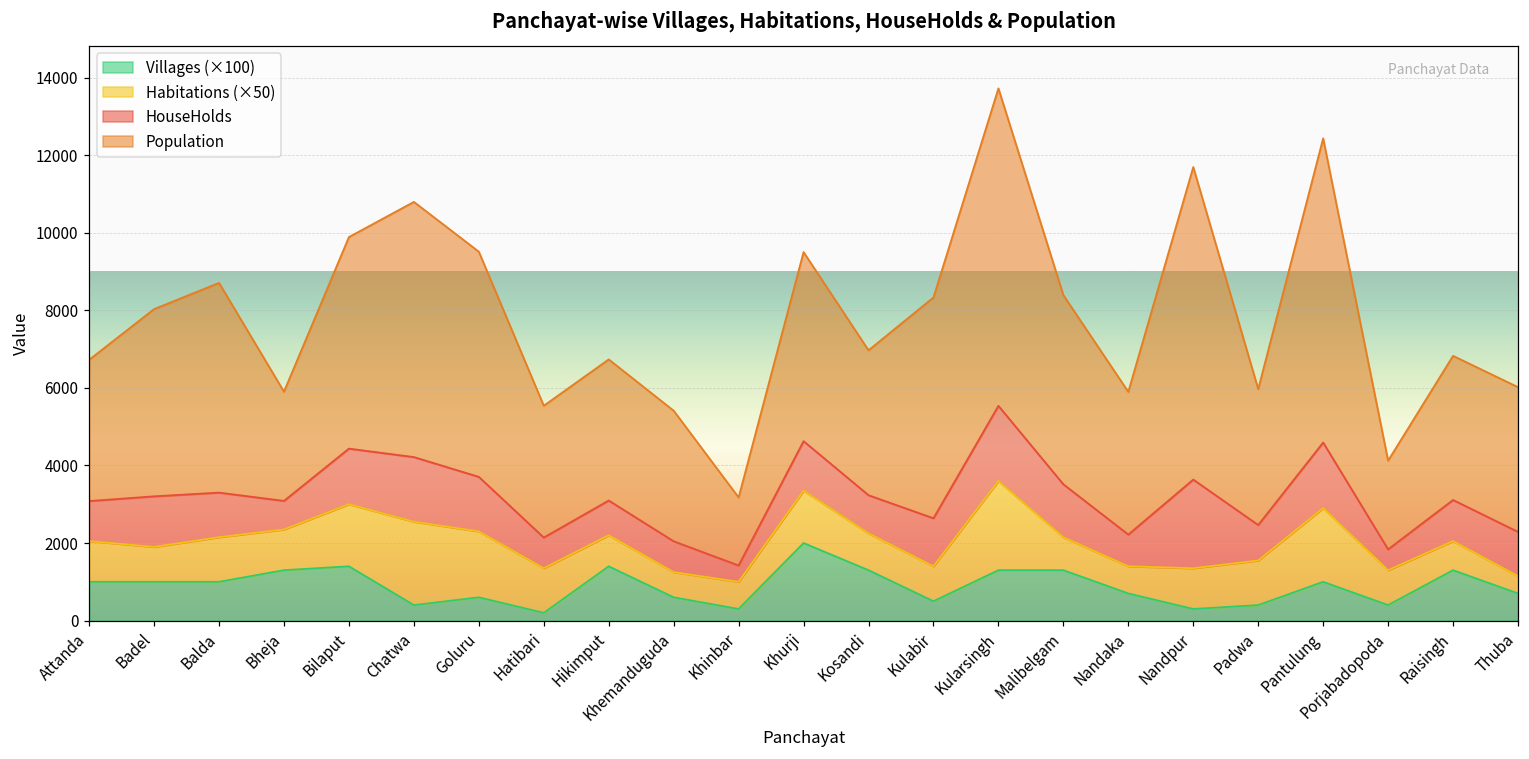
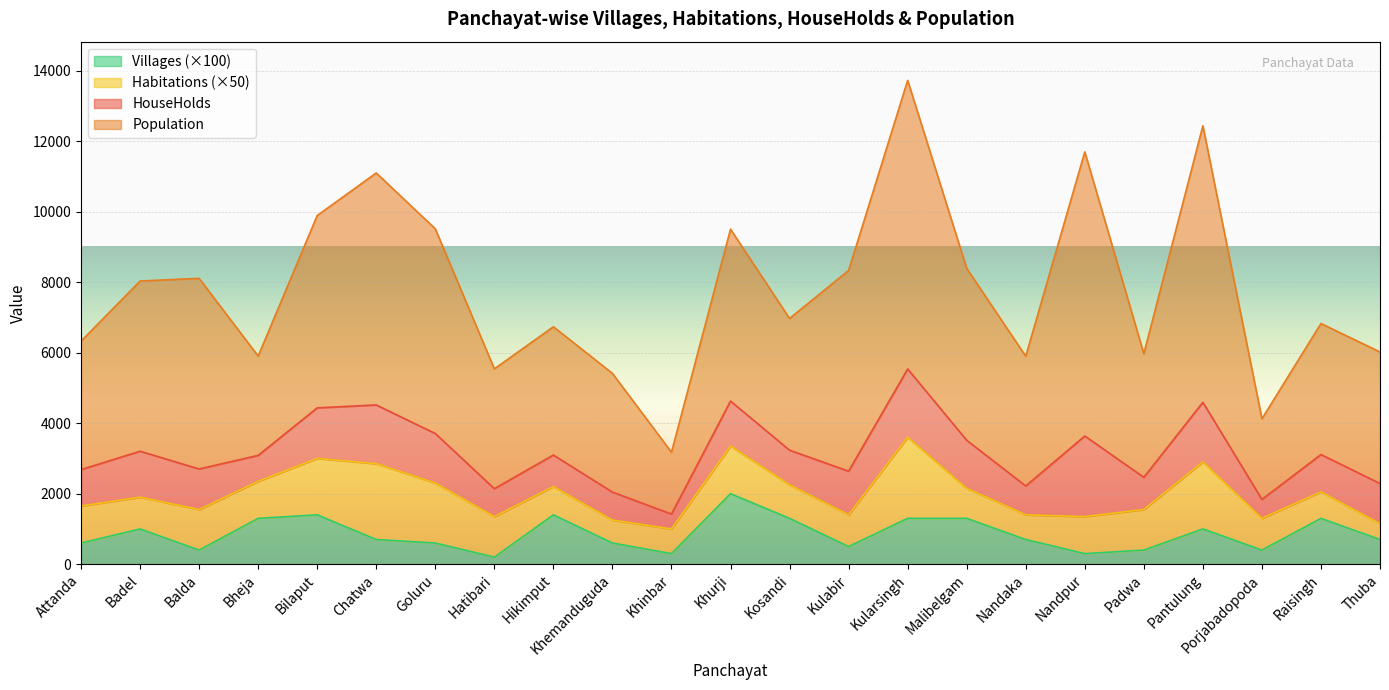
Villages (×100), Attanda: 1000 -> 600
Villages (×100), Balda: 1000 -> 400
Villages (×100), Chatwa: 400 -> 700
